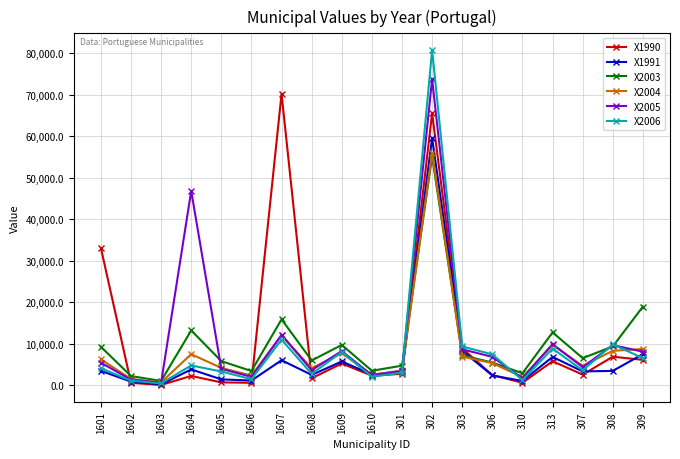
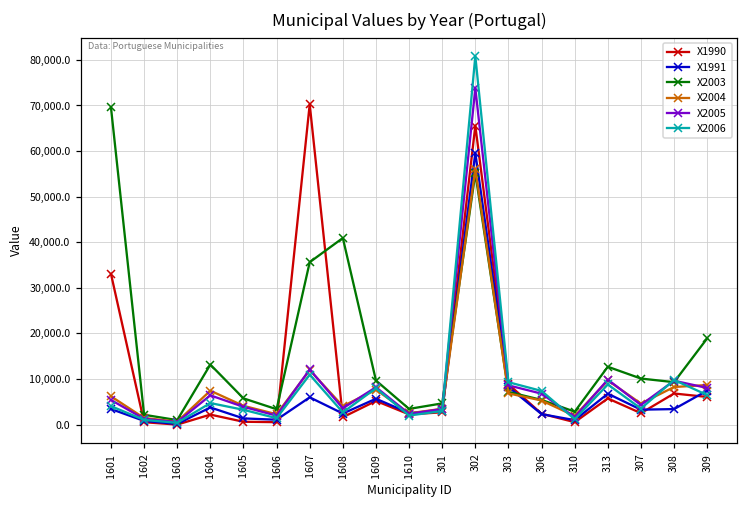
X2003, 1601: 9,000 -> 70,000
X2005, 1604: 47,000 -> 6,000
X2003, 1607: 16,000 -> 36,000
X2003, 1608: 6,000 -> 41,000
X2003, 307: 6,000 -> 10,000
